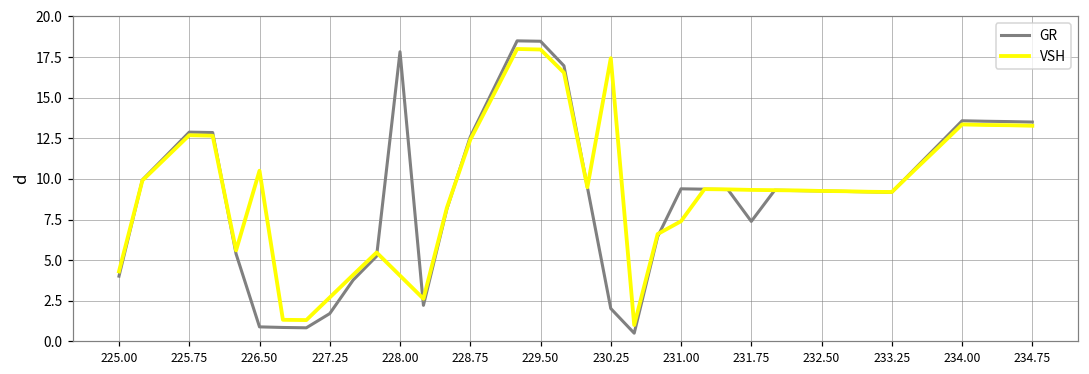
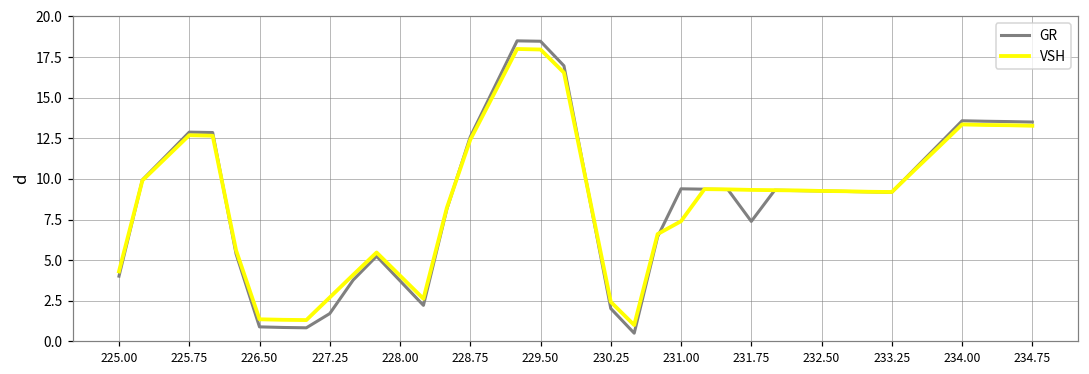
VSH, 226.50: 10.5 -> 1.4
GR, 228.00: 17.8 -> 3.7
VSH, 230.25: 17.4 -> 2.4
